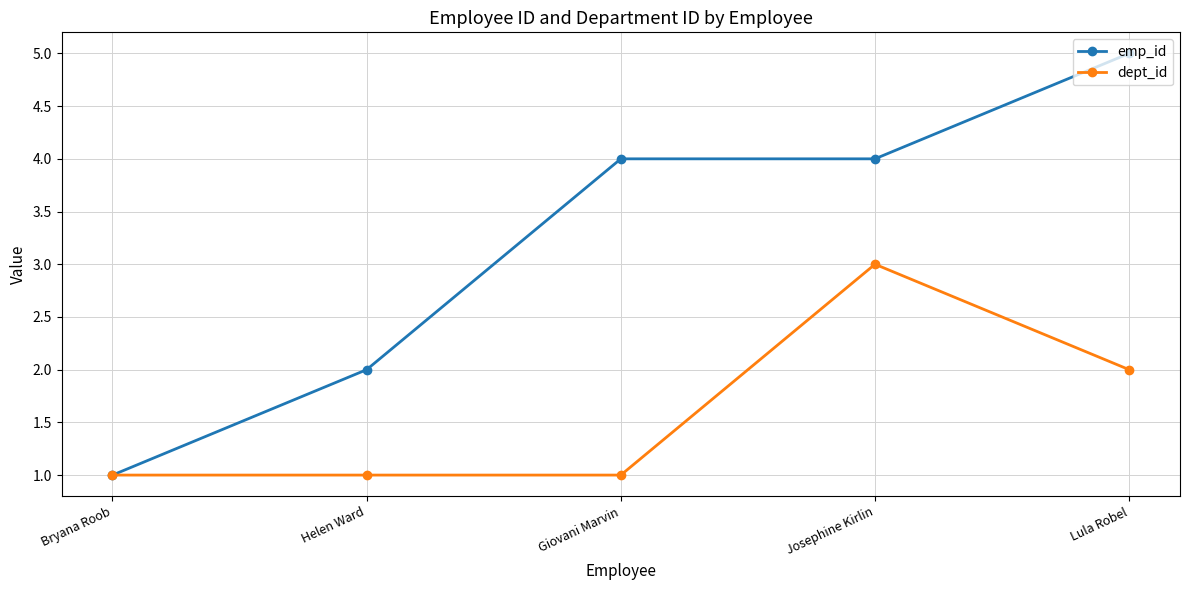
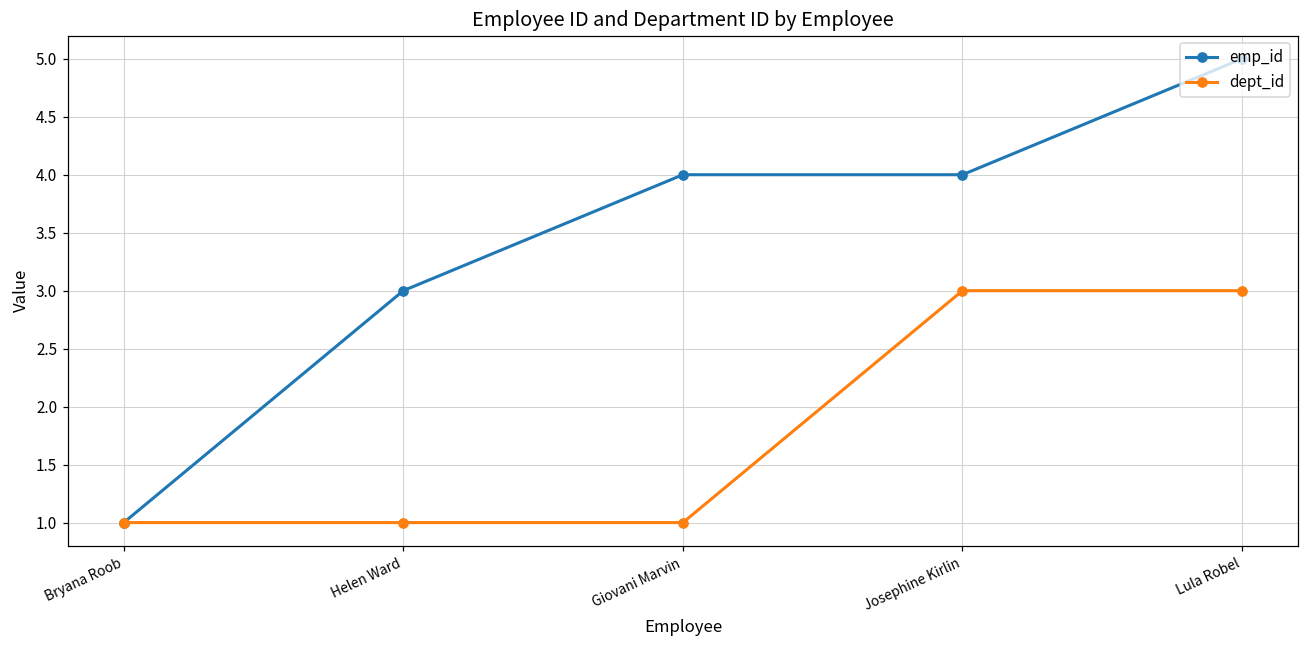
emp_id, Helen Ward: 2 -> 3
dept_id, Lula Robel: 2 -> 3
